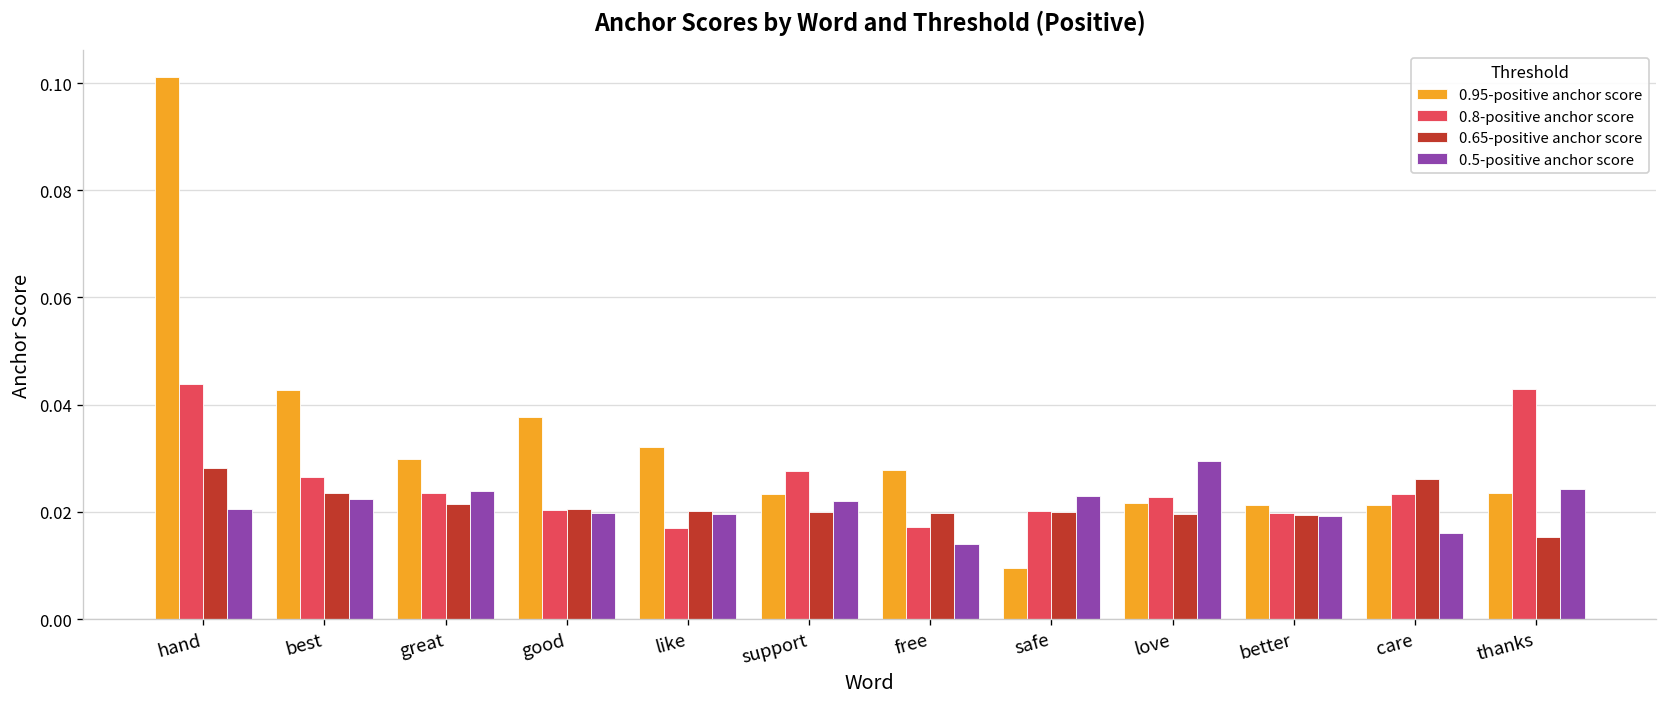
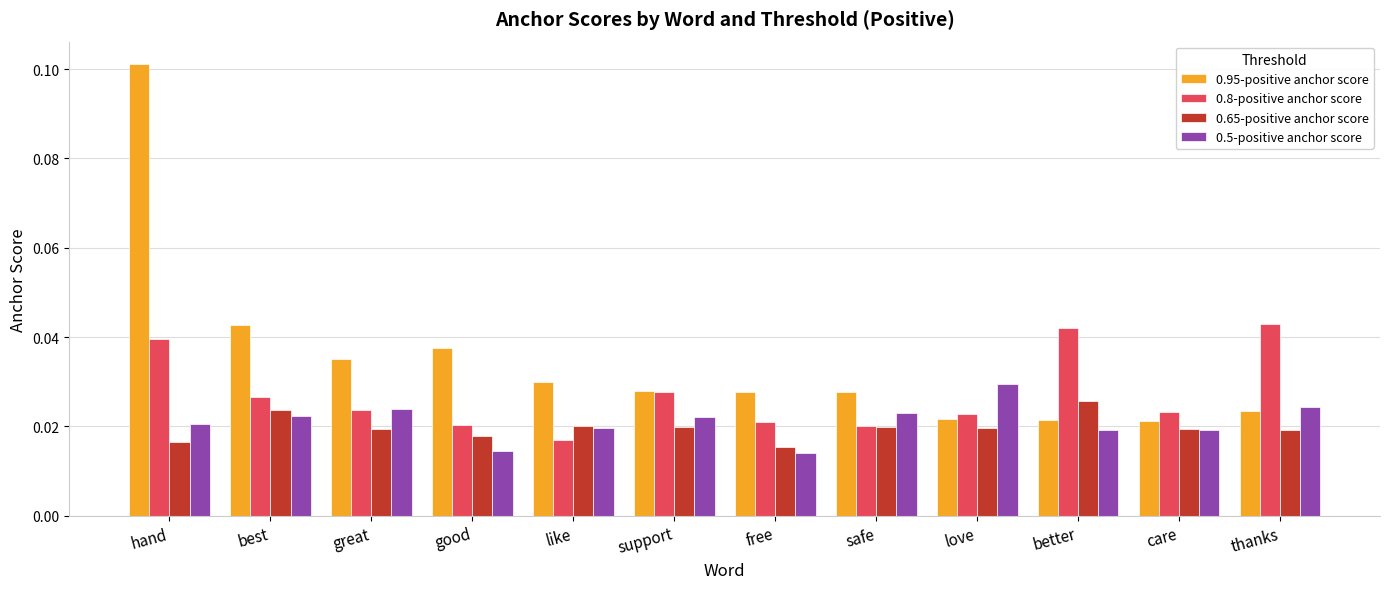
0.8-positive anchor score, hand: 0.044 -> 0.040
0.65-positive anchor score, hand: 0.028 -> 0.017
0.95-positive anchor score, great: 0.030 -> 0.035
0.65-positive anchor score, great: 0.021 -> 0.019
0.65-positive anchor score, good: 0.021 -> 0.018
0.5-positive anchor score, good: 0.020 -> 0.014
0.95-positive anchor score, like: 0.032 -> 0.030
0.95-positive anchor score, support: 0.023 -> 0.028
0.8-positive anchor score, free: 0.017 -> 0.021
0.65-positive anchor score, free: 0.020 -> 0.015
0.95-positive anchor score, safe: 0.009 -> 0.028
0.8-positive anchor score, better: 0.020 -> 0.042
0.65-positive anchor score, better: 0.019 -> 0.026
0.65-positive anchor score, care: 0.026 -> 0.019
0.5-positive anchor score, care: 0.016 -> 0.019
0.65-positive anchor score, thanks: 0.015 -> 0.019
